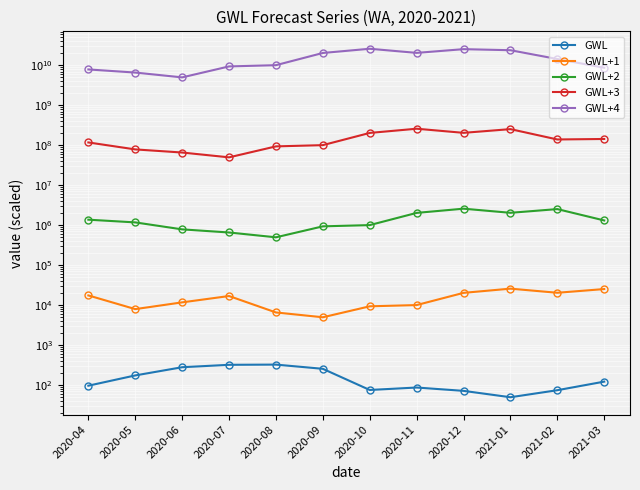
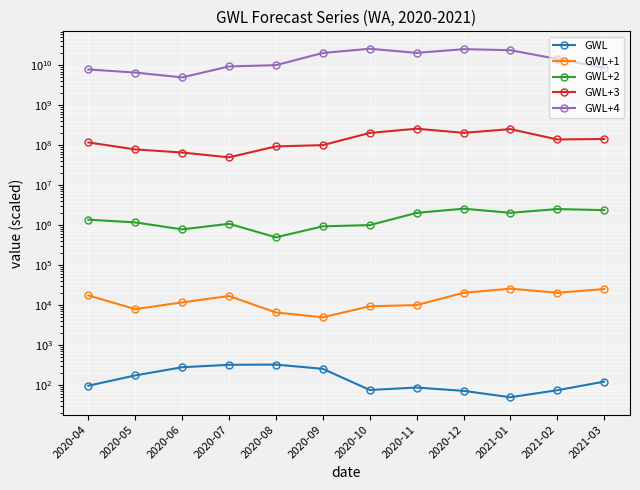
GWL+2, 2020-07: 700000 -> 1100000
GWL+2, 2021-03: 1300000 -> 2000000
